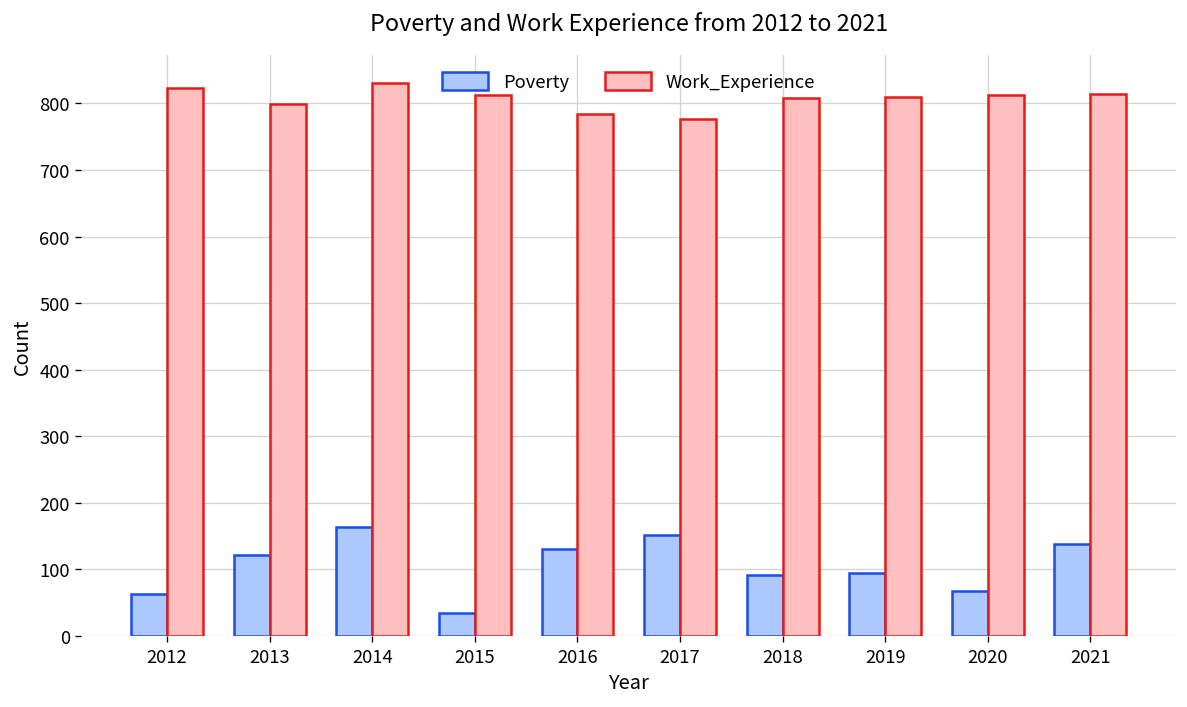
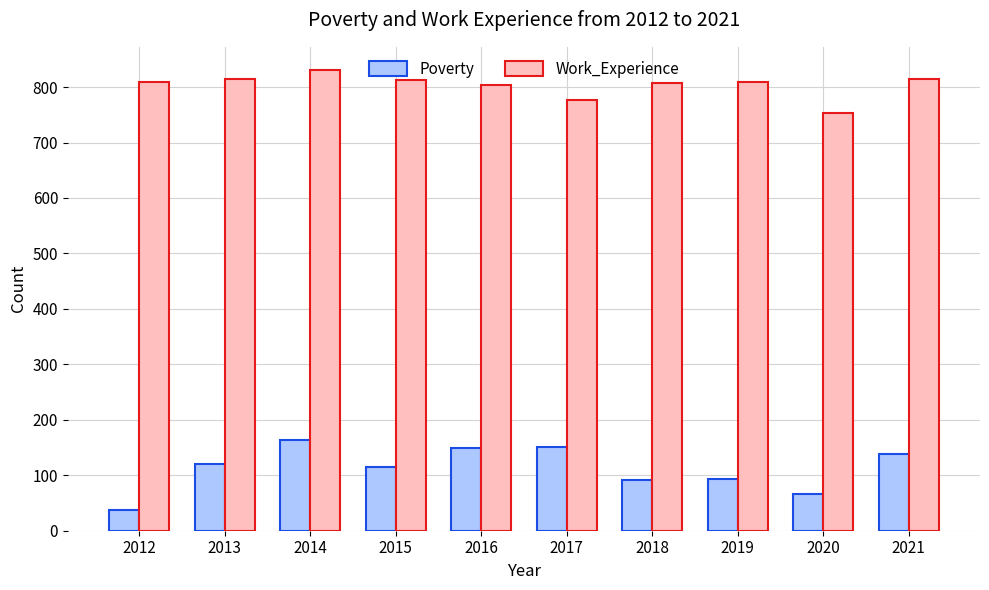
Poverty, 2012: 60 -> 40
Work_Experience, 2012: 820 -> 810
Work_Experience, 2013: 800 -> 820
Poverty, 2015: 40 -> 120
Poverty, 2016: 130 -> 150
Work_Experience, 2016: 780 -> 800
Work_Experience, 2020: 810 -> 750
